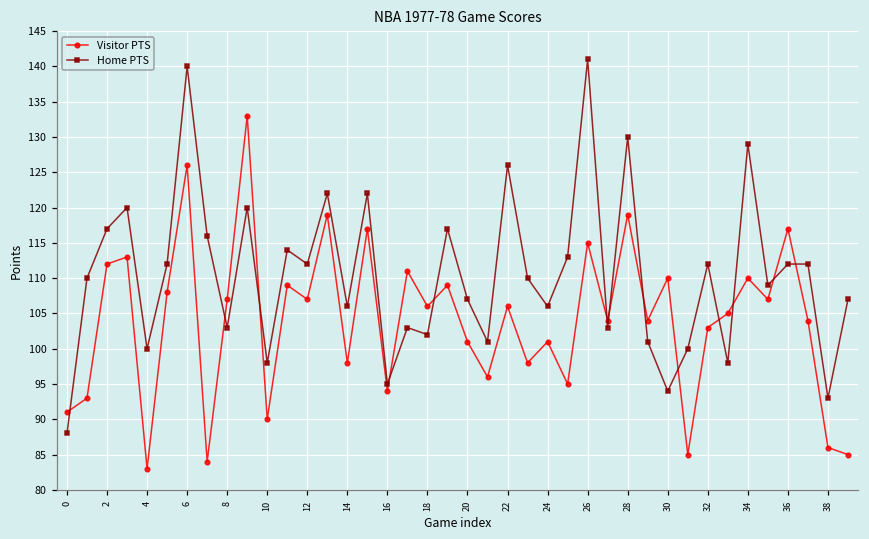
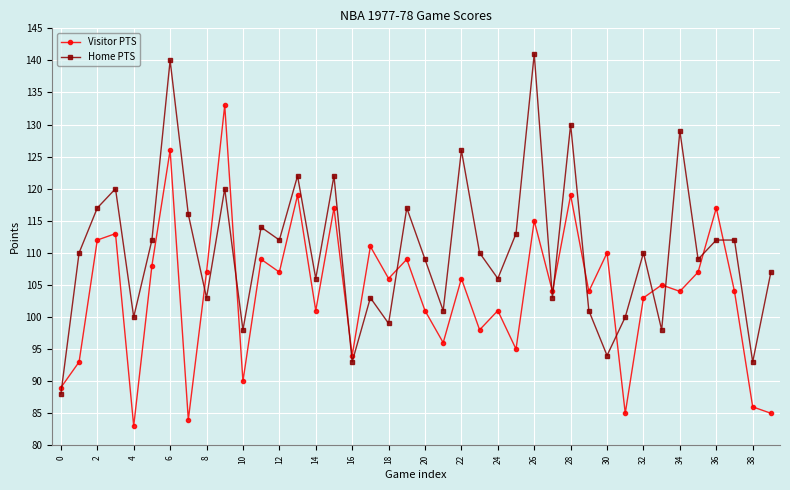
Visitor PTS, 0: 91 -> 89
Visitor PTS, 14: 98 -> 101
Home PTS, 16: 95 -> 93
Home PTS, 18: 102 -> 99
Home PTS, 20: 107 -> 109
Home PTS, 32: 112 -> 110
Visitor PTS, 34: 110 -> 104
